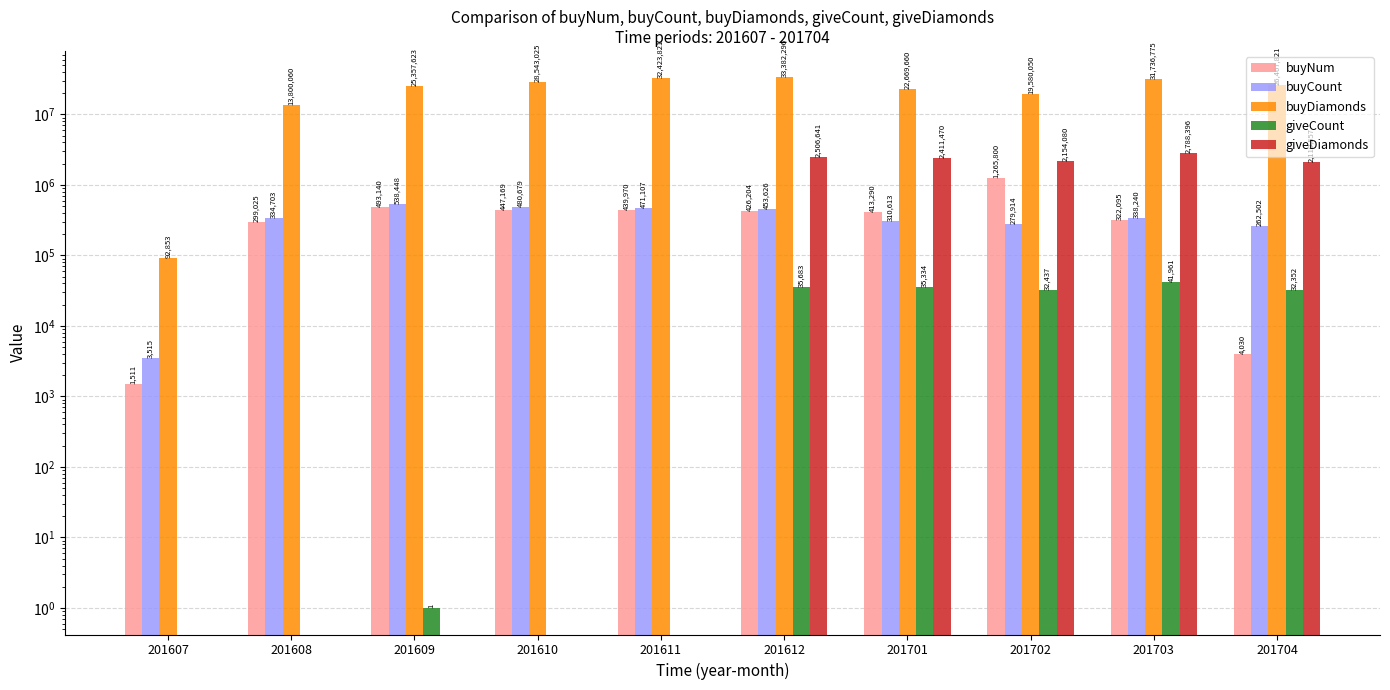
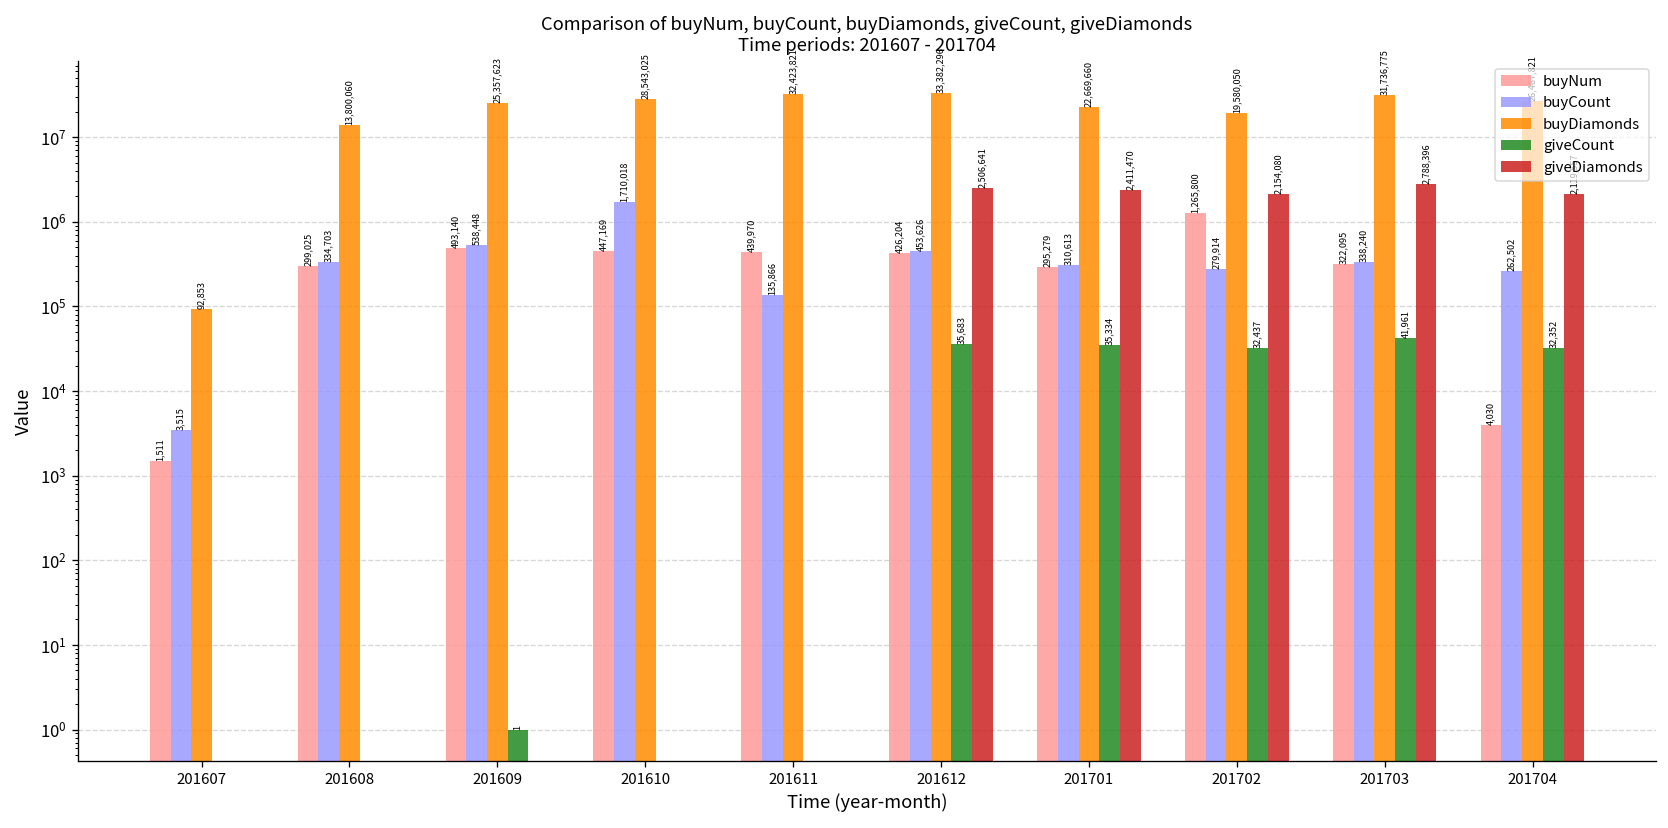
buyCount, 201610: 480,679 -> 1,710,018
buyCount, 201611: 471,107 -> 135,866
buyNum, 201701: 413,290 -> 295,279
